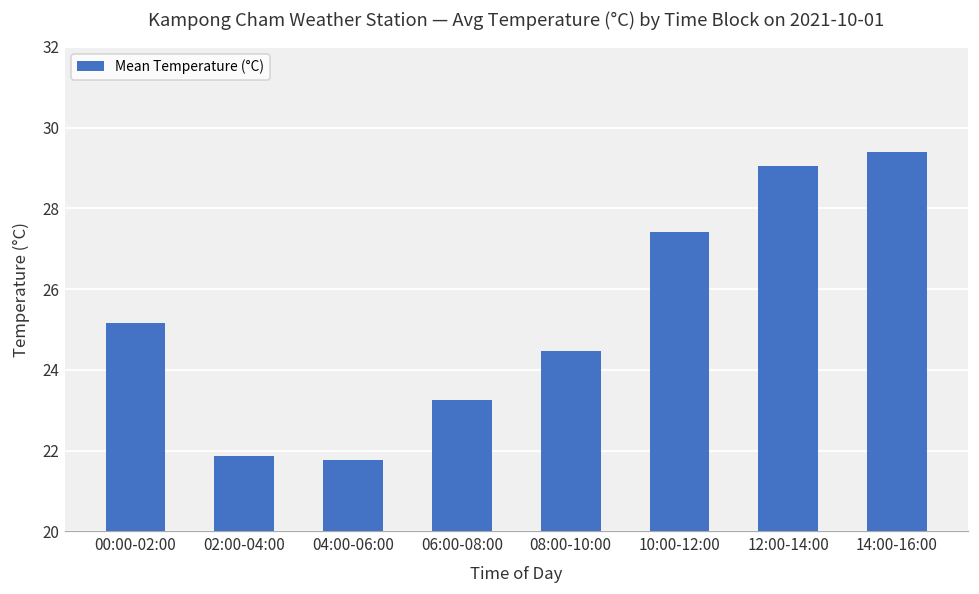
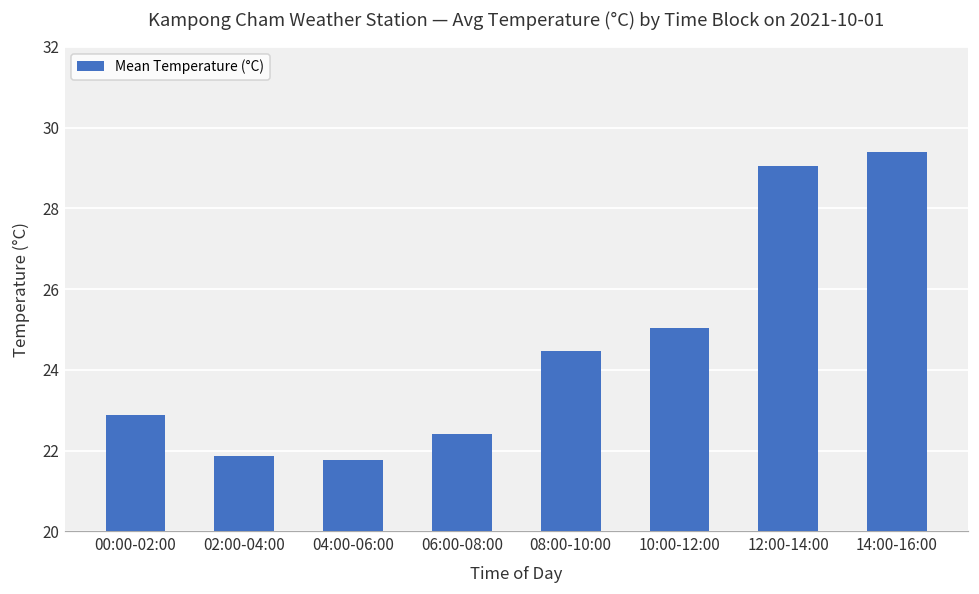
00:00-02:00: 25.2 -> 22.9
06:00-08:00: 23.3 -> 22.4
10:00-12:00: 27.4 -> 25.0
